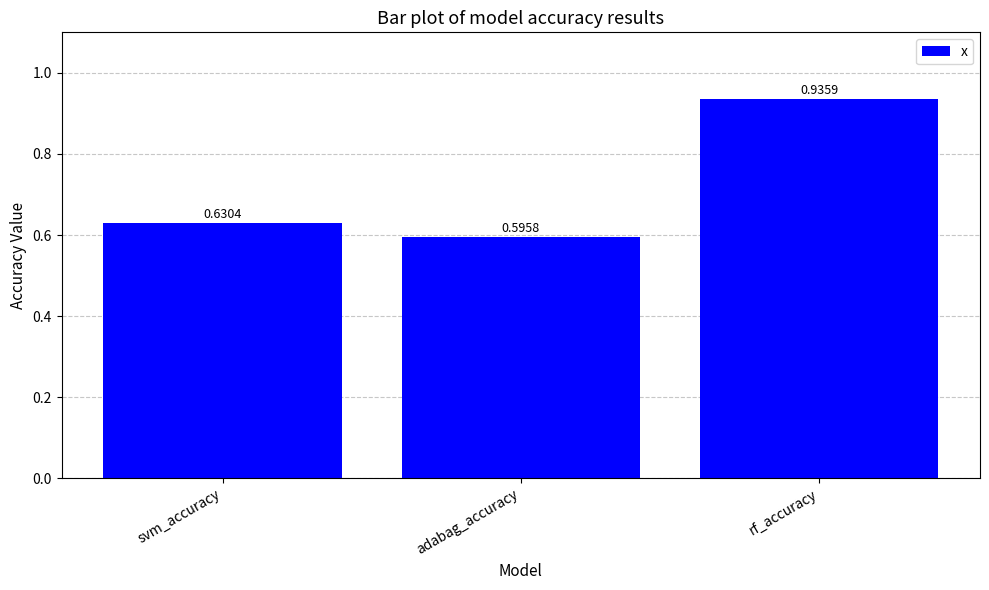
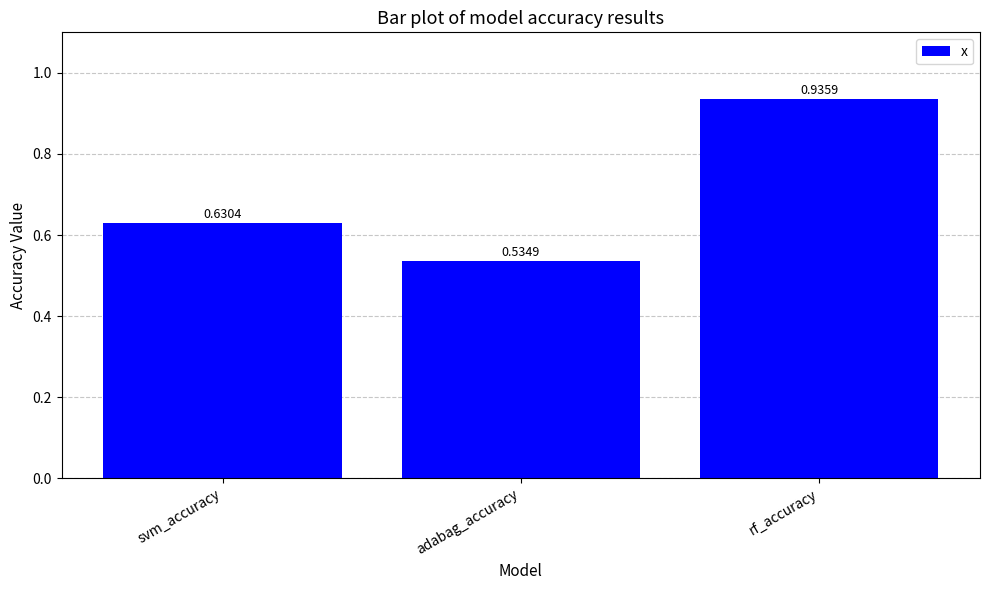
adabag_accuracy: 0.5958 -> 0.5349
